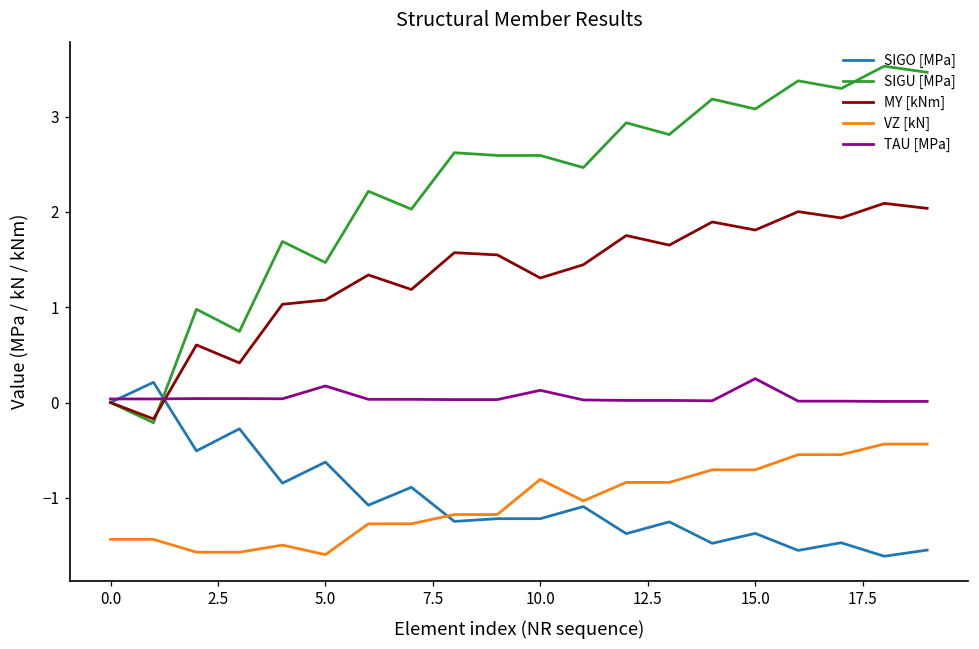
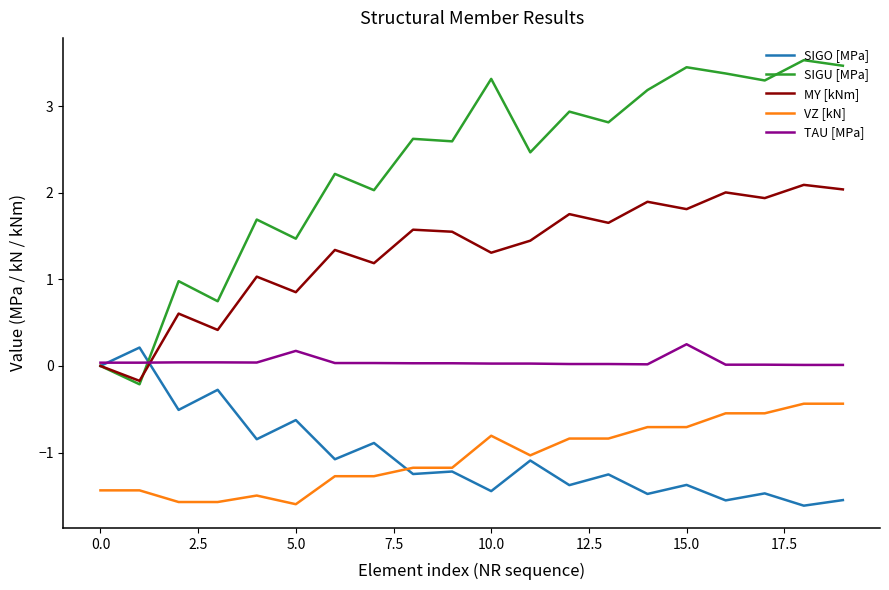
MY [kNm], 5.0: 1.1 -> 0.9
SIGO [MPa], 10.0: -1.2 -> -1.4
SIGU [MPa], 10.0: 2.6 -> 3.3
TAU [MPa], 10.0: 0.1 -> 0.0
SIGU [MPa], 15.0: 3.1 -> 3.4
